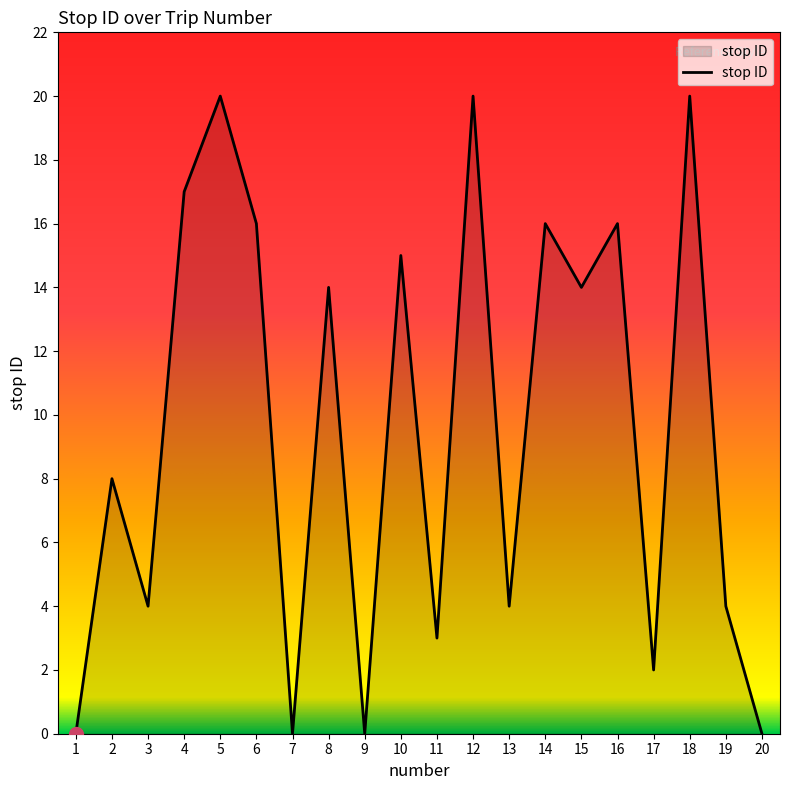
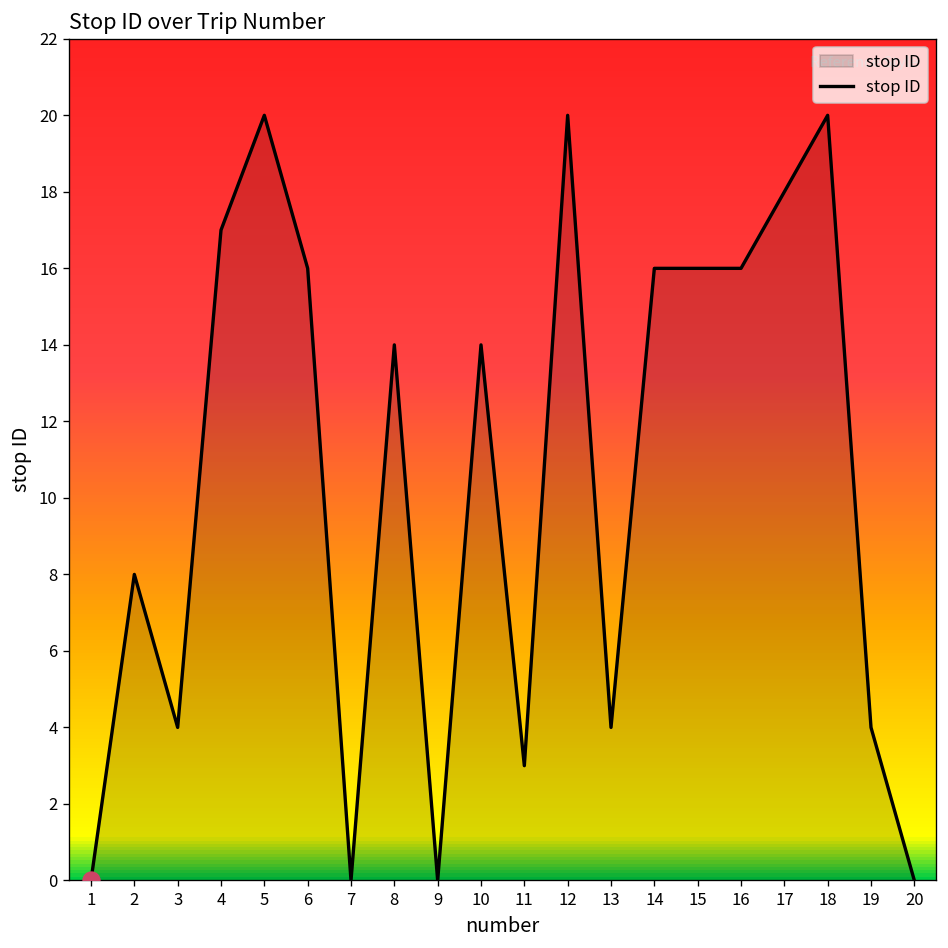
stop ID, 10: 15 -> 14
stop ID, 15: 14 -> 16
stop ID, 17: 2 -> 18
